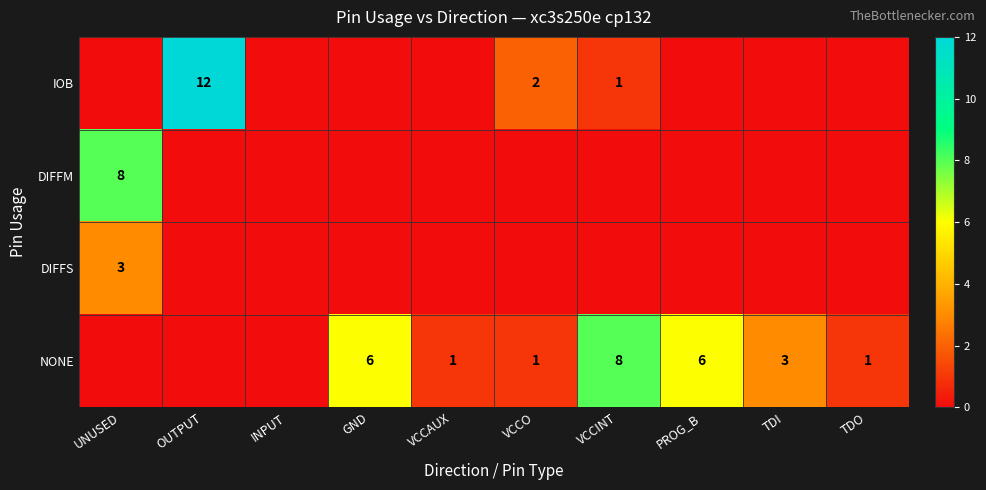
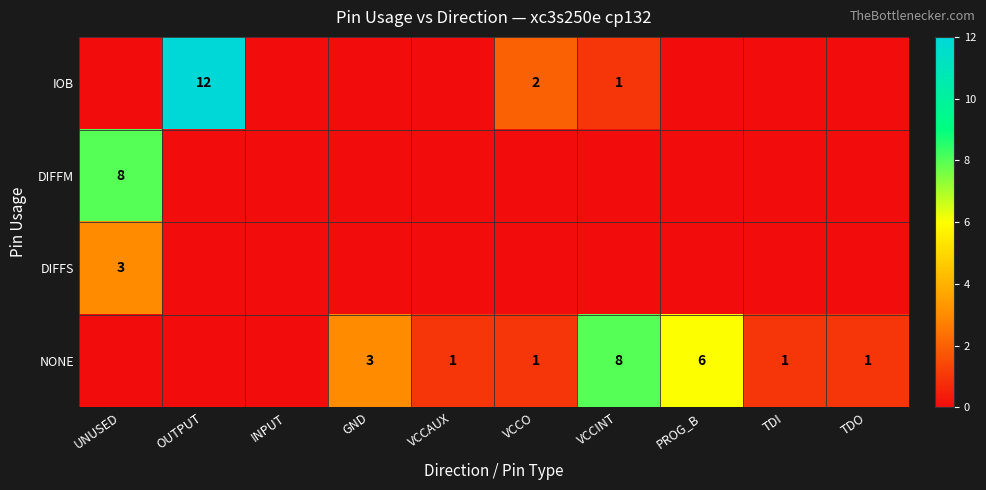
NONE, GND: 6 -> 3
NONE, TDI: 3 -> 1
